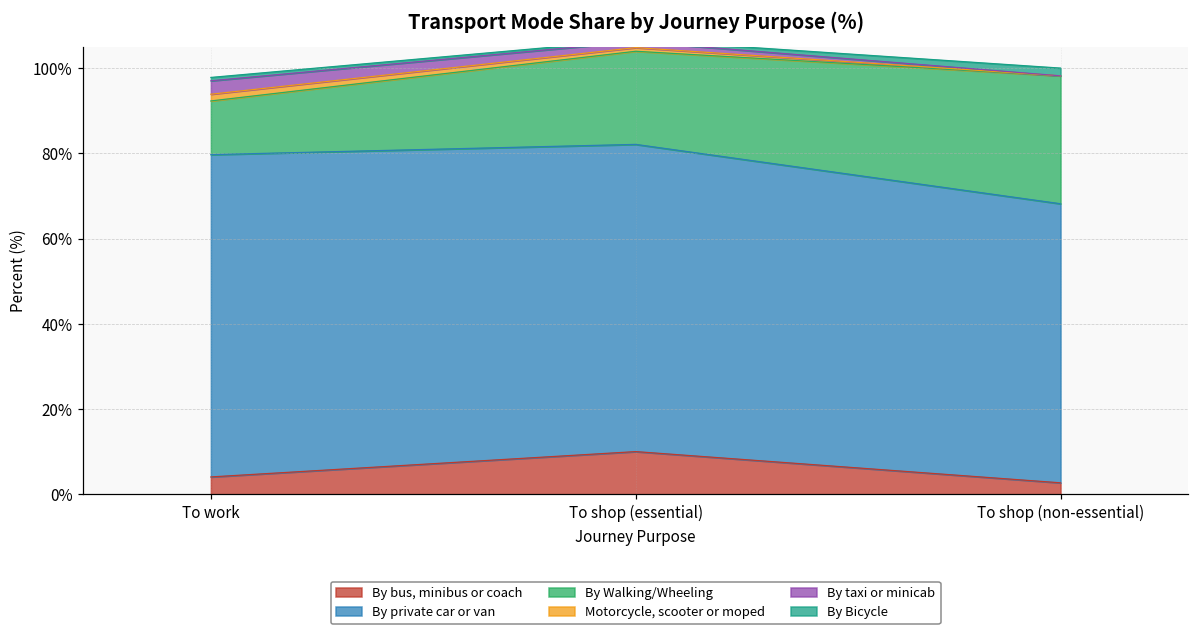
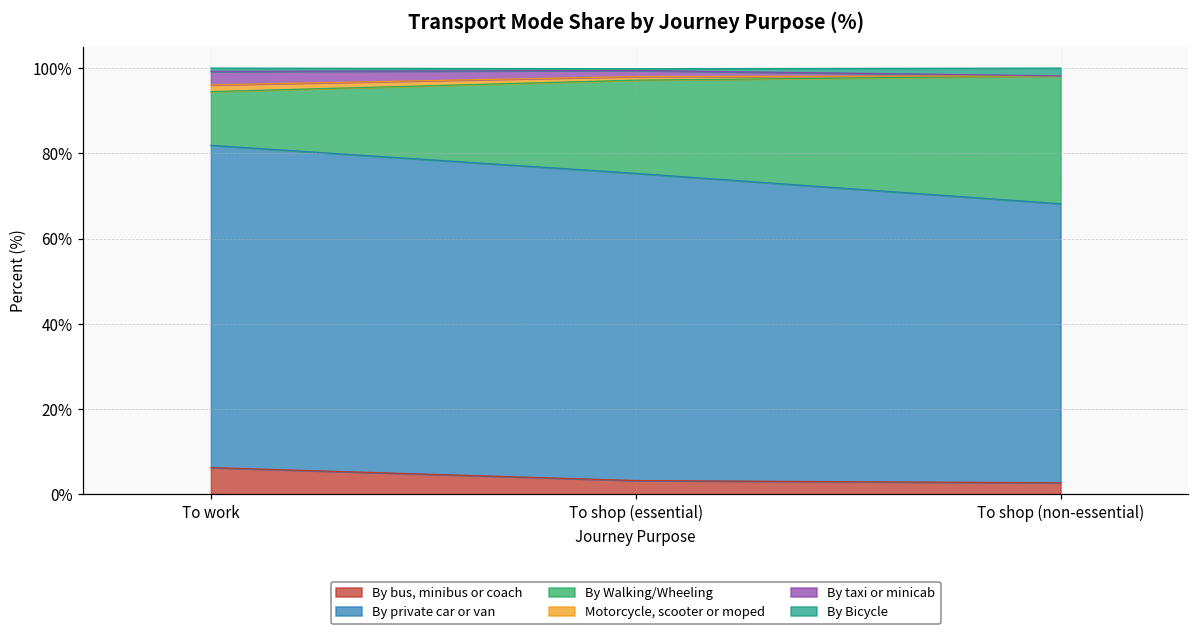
By bus, minibus or coach, To work: 4% -> 6%
By bus, minibus or coach, To shop (essential): 10% -> 3%
